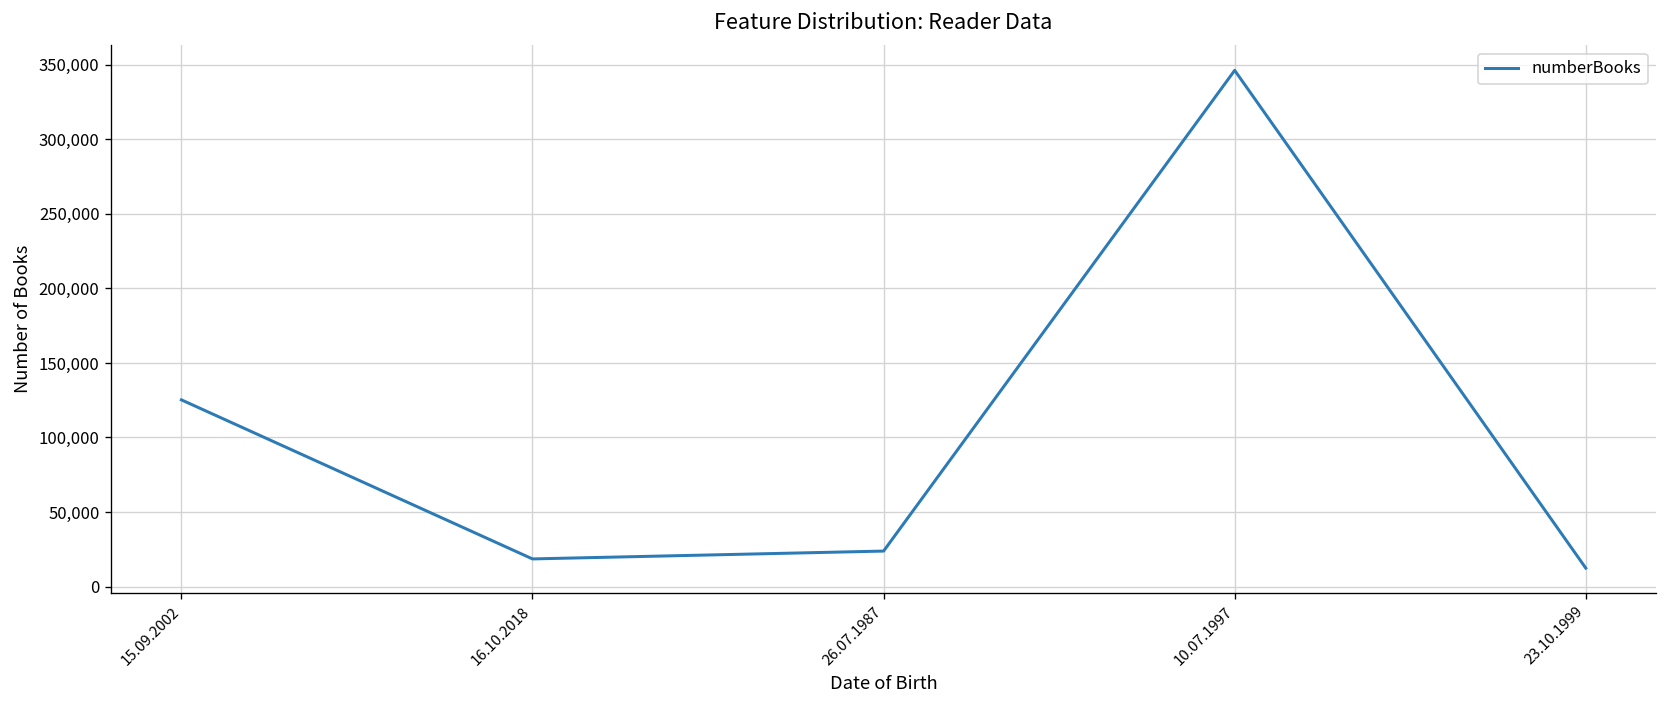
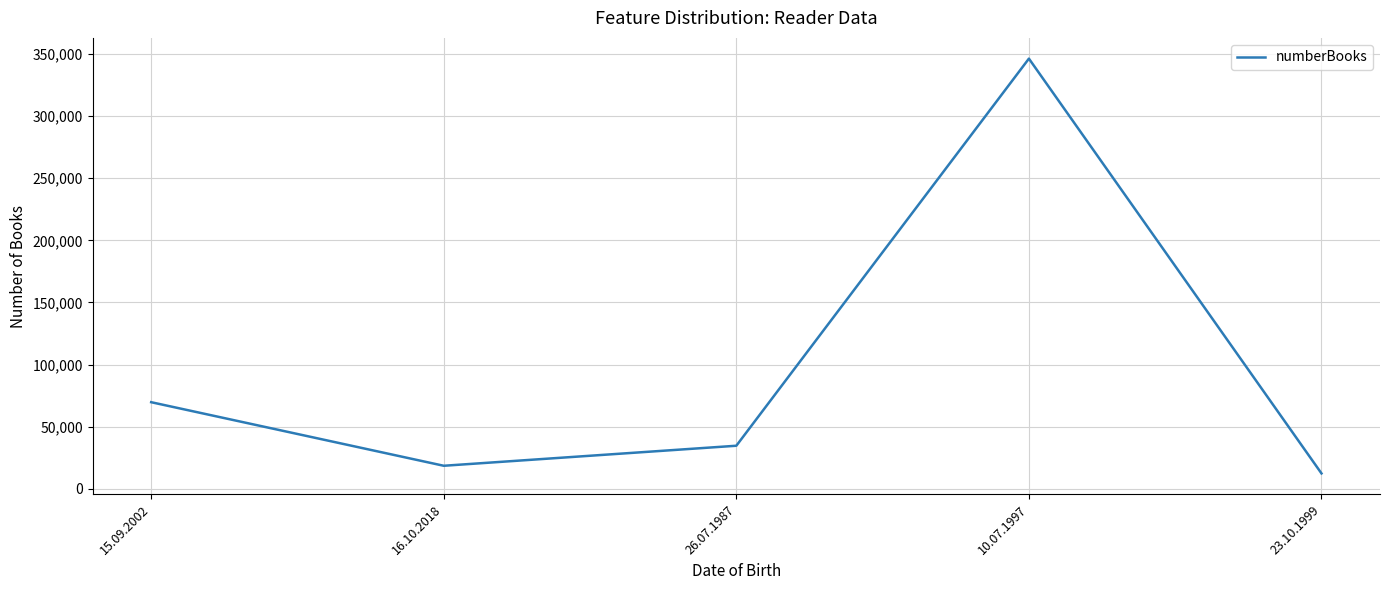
15.09.2002: 125,000 -> 70,000
26.07.1987: 24,000 -> 35,000
